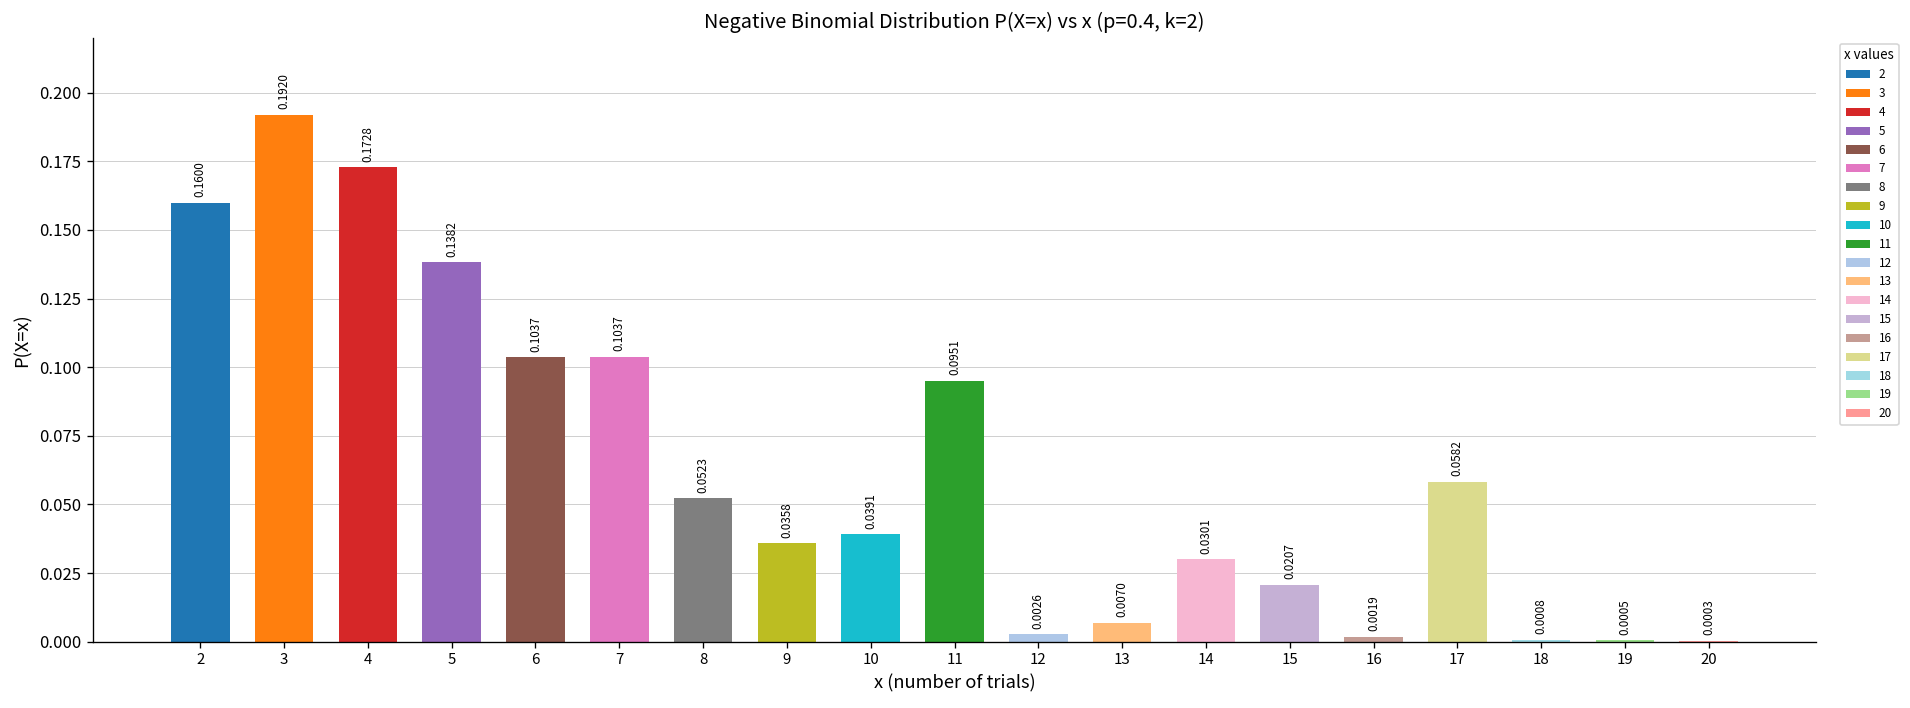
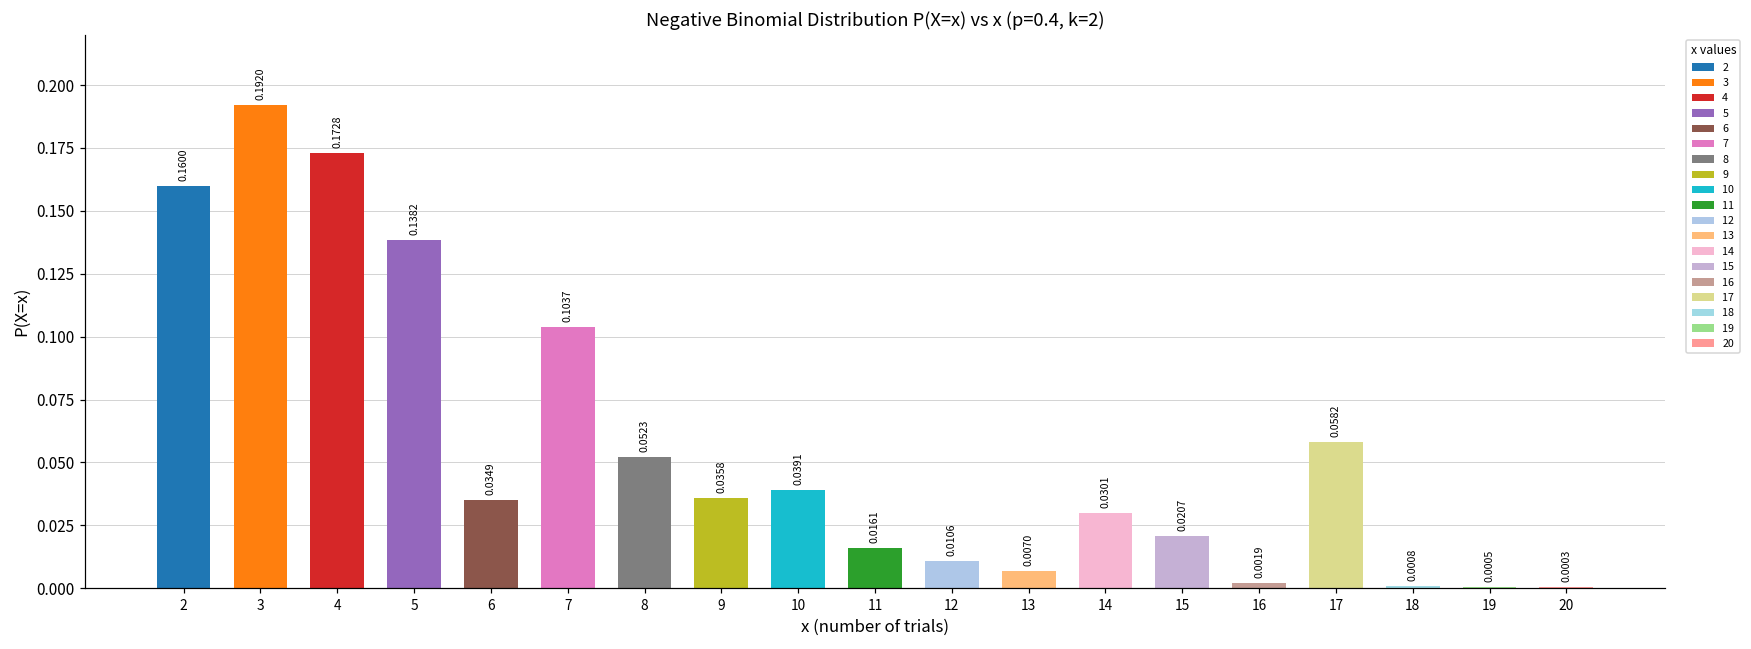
6: 0.1037 -> 0.0349
11: 0.0951 -> 0.0161
12: 0.0026 -> 0.0106
